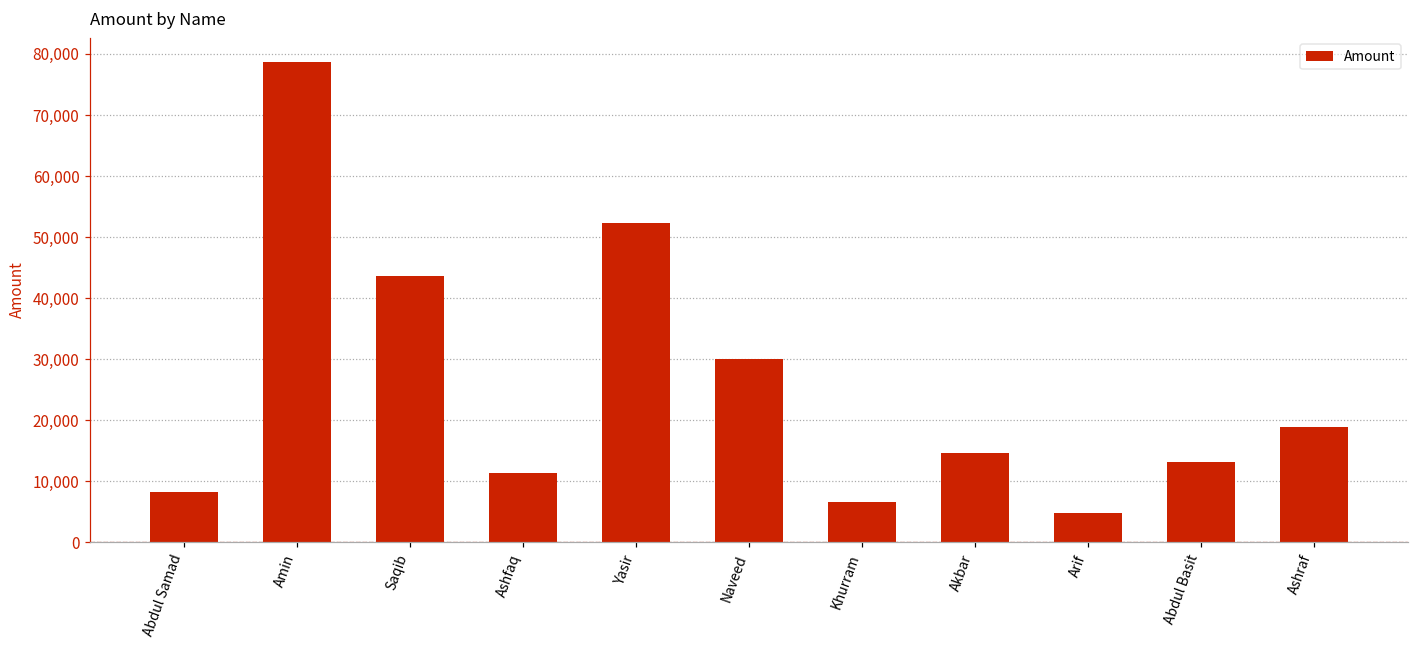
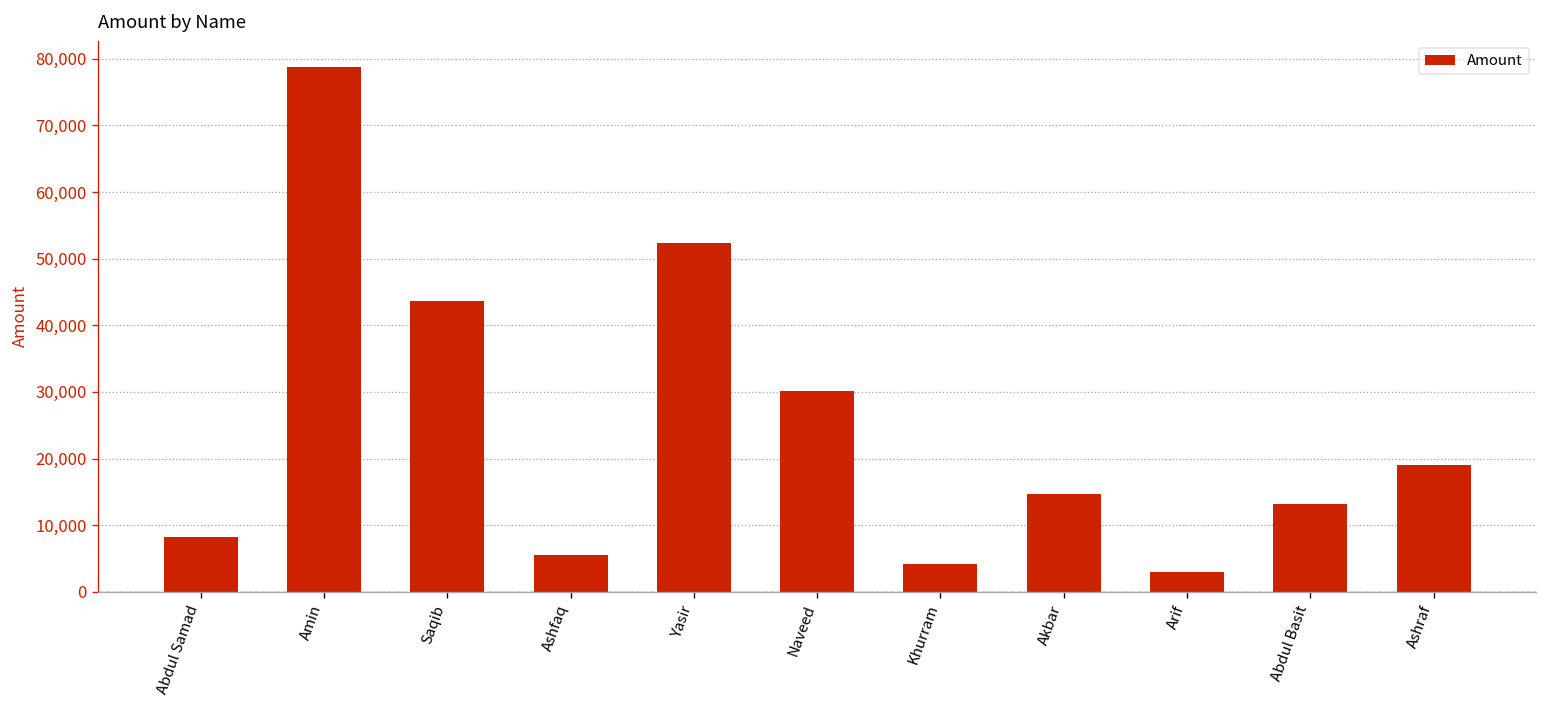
Ashfaq: 11,000 -> 5,000
Khurram: 7,000 -> 4,000
Arif: 5,000 -> 3,000
